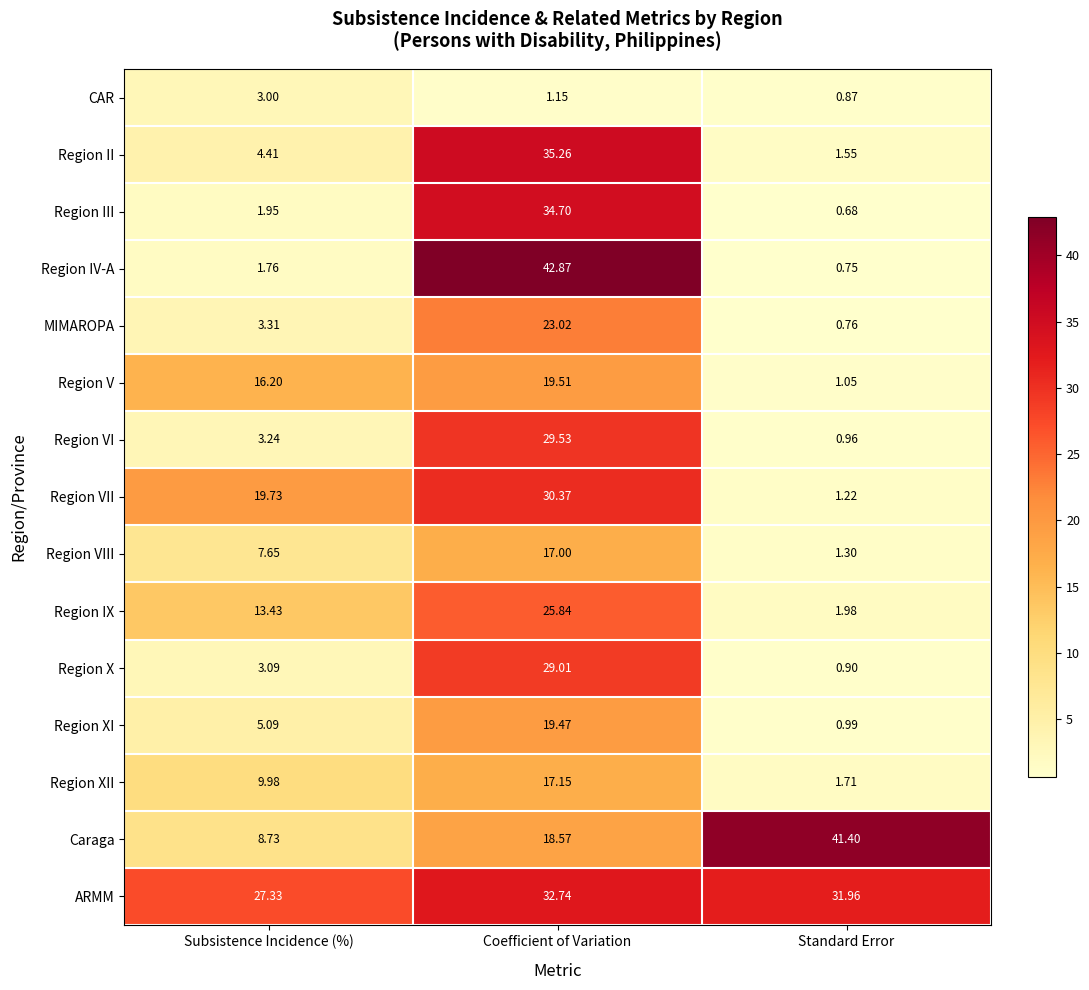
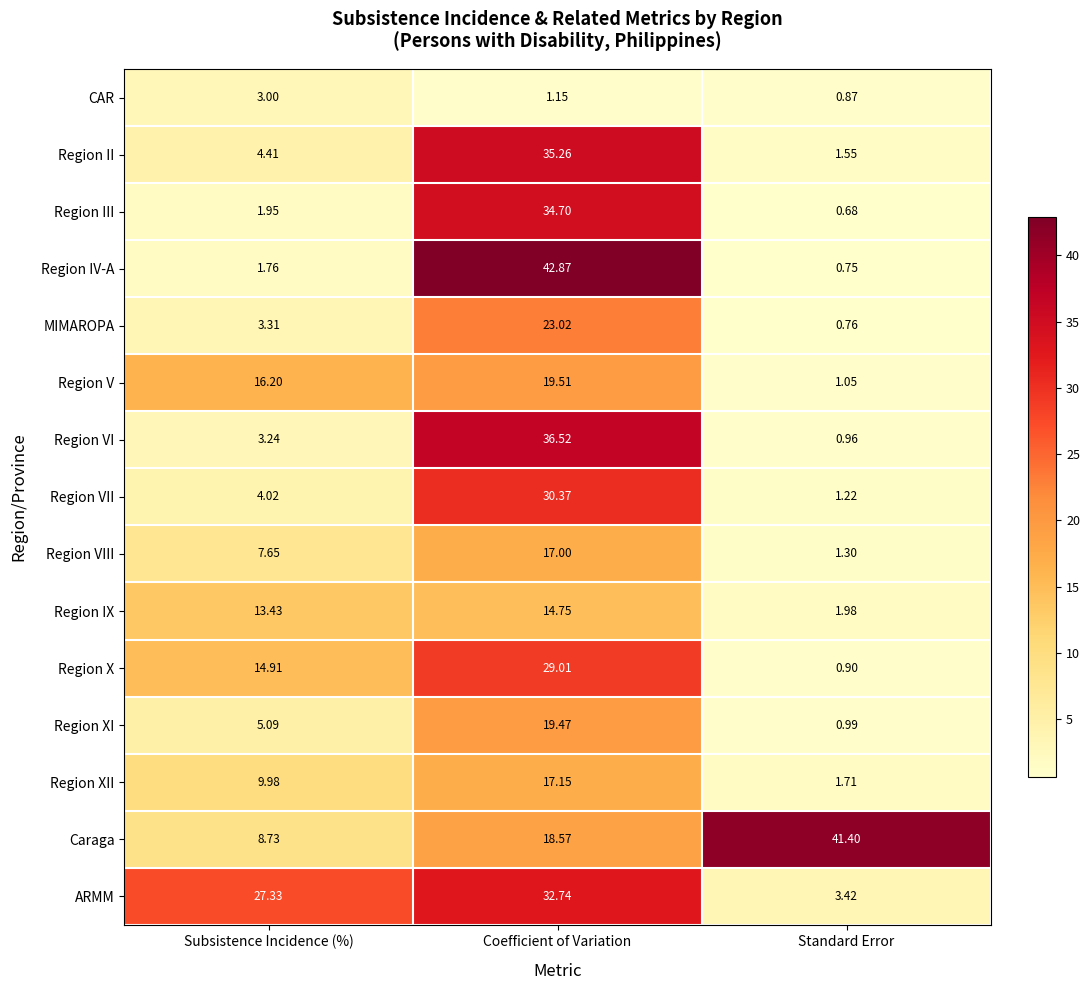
Region VI, Coefficient of Variation: 29.53 -> 36.52
Region VII, Subsistence Incidence (%): 19.73 -> 4.02
Region IX, Coefficient of Variation: 25.84 -> 14.75
Region X, Subsistence Incidence (%): 3.09 -> 14.91
ARMM, Standard Error: 31.96 -> 3.42
